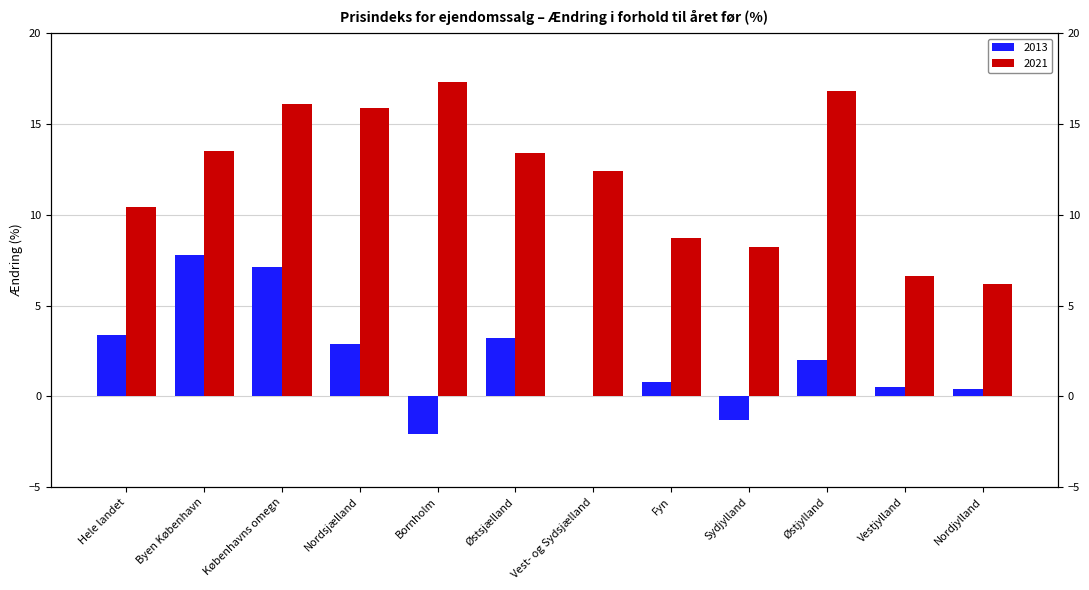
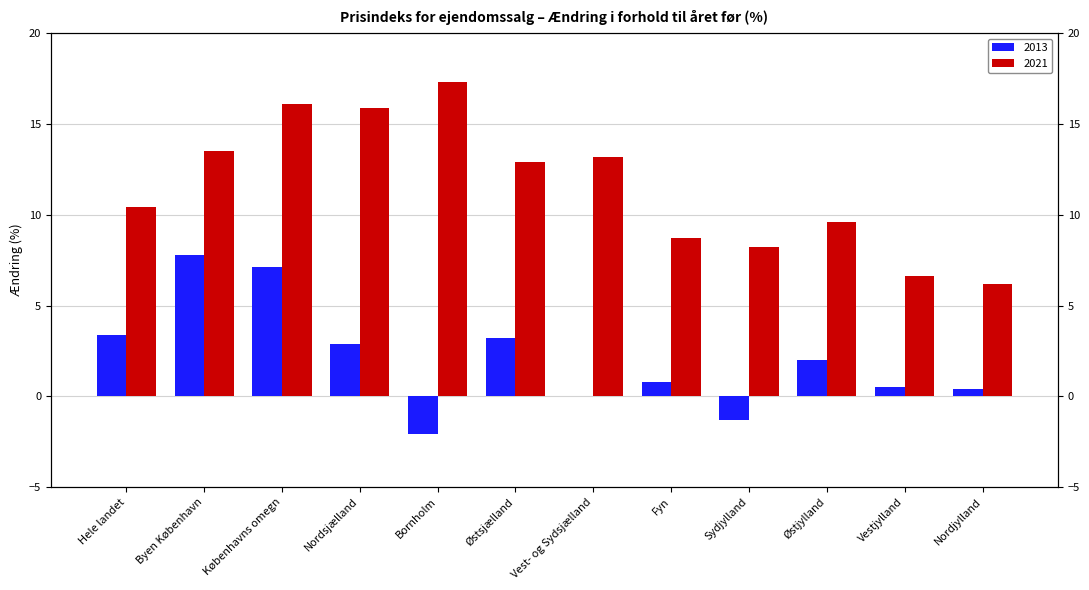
2021, Østsjælland: 13.4 -> 12.9
2021, Vest- og Sydsjælland: 12.4 -> 13.2
2021, Østjylland: 16.8 -> 9.6
